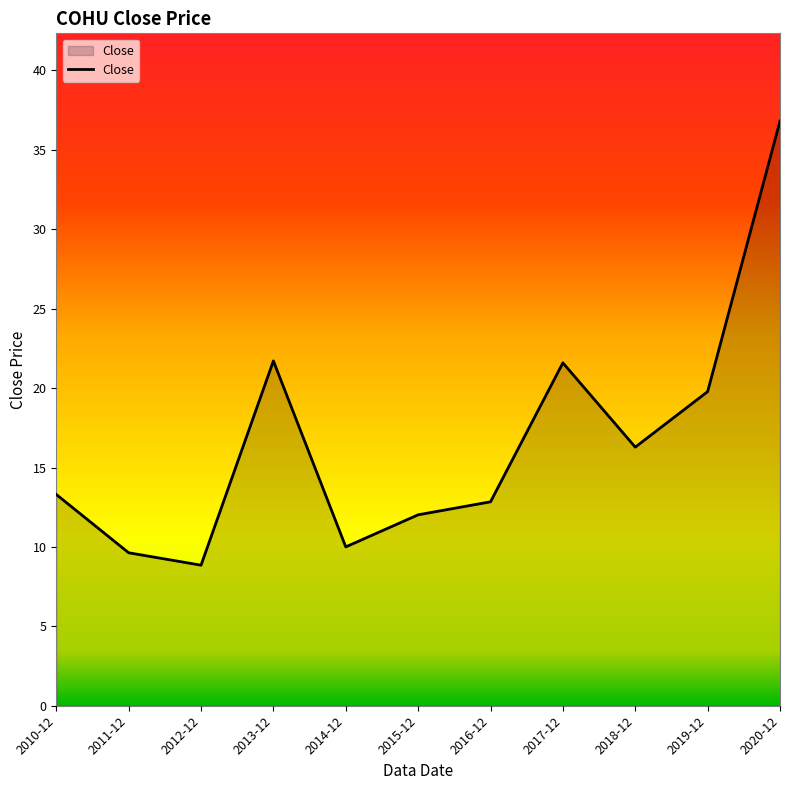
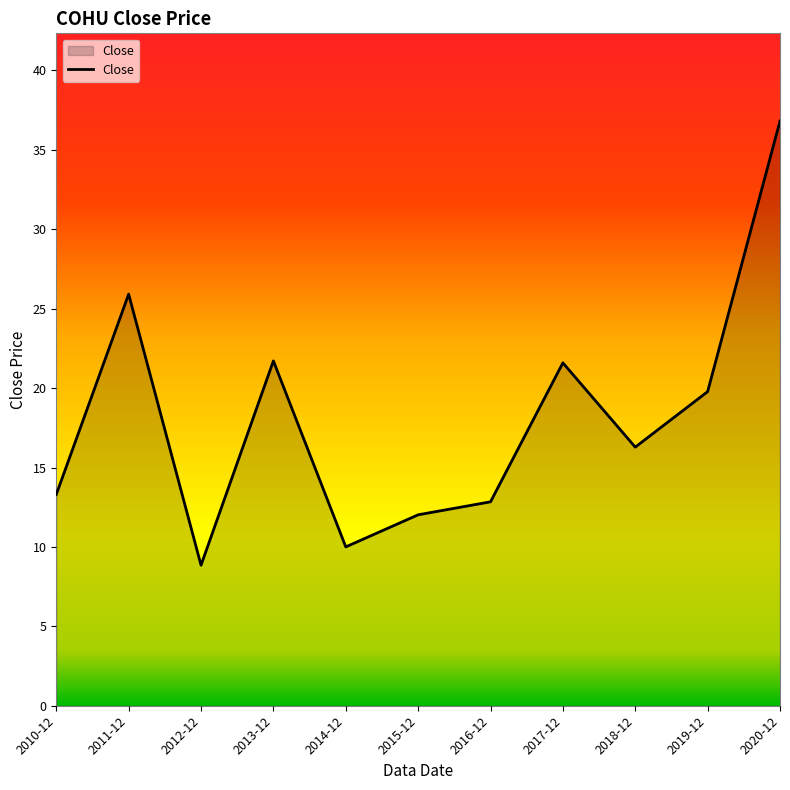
2011-12: 9.6 -> 25.9
